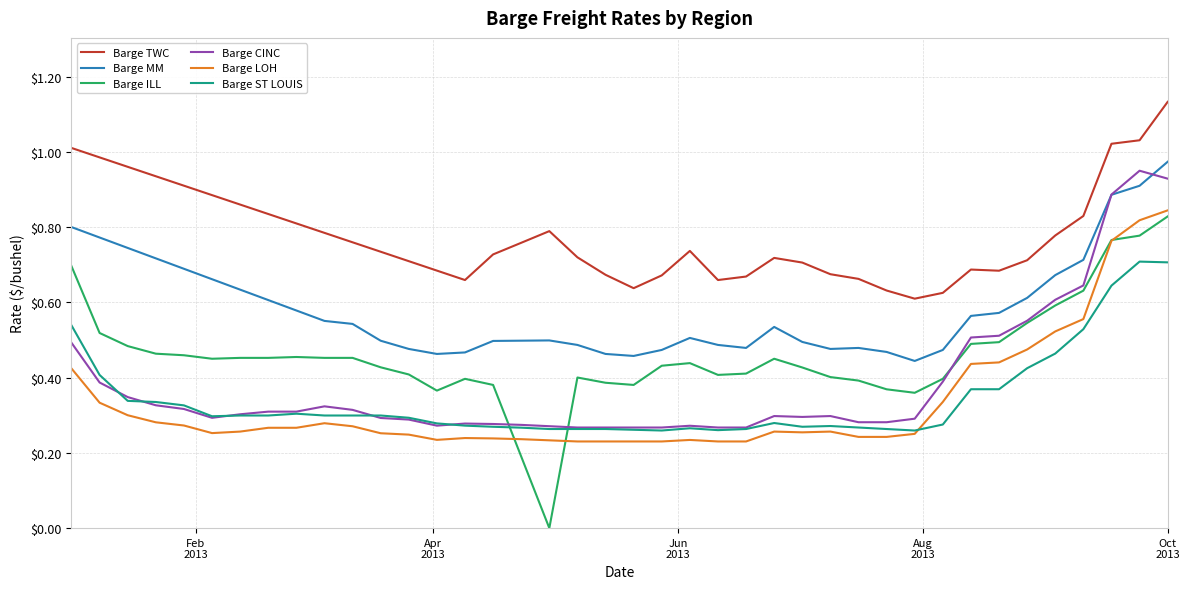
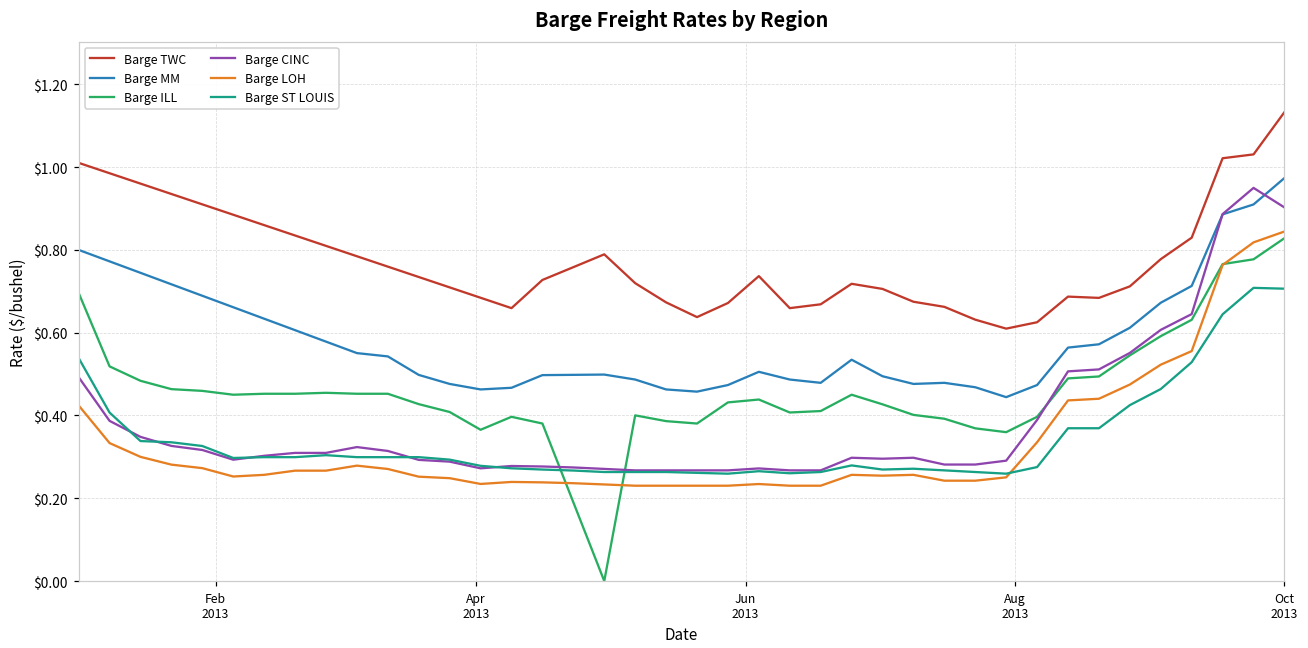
Barge CINC, Oct 2013: $0.93 -> $0.90
